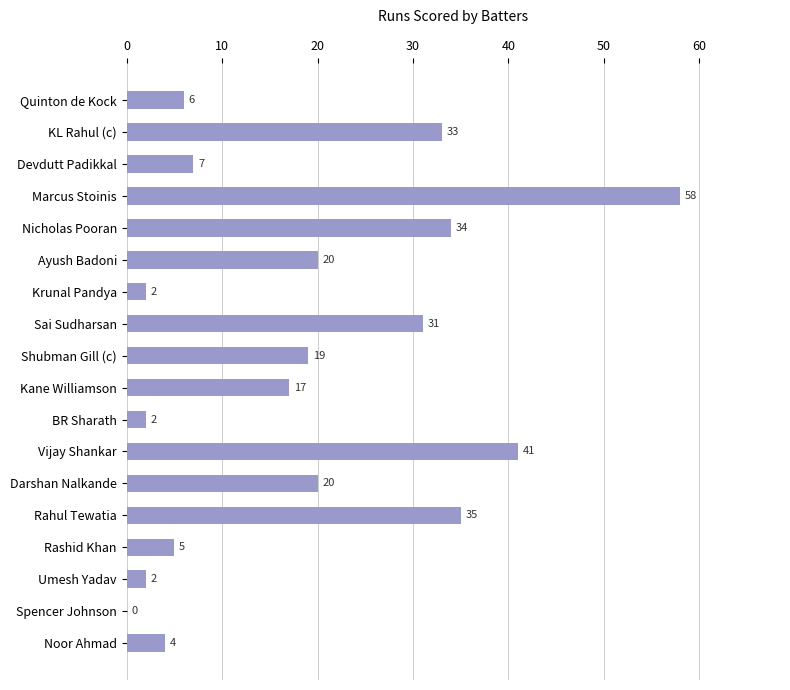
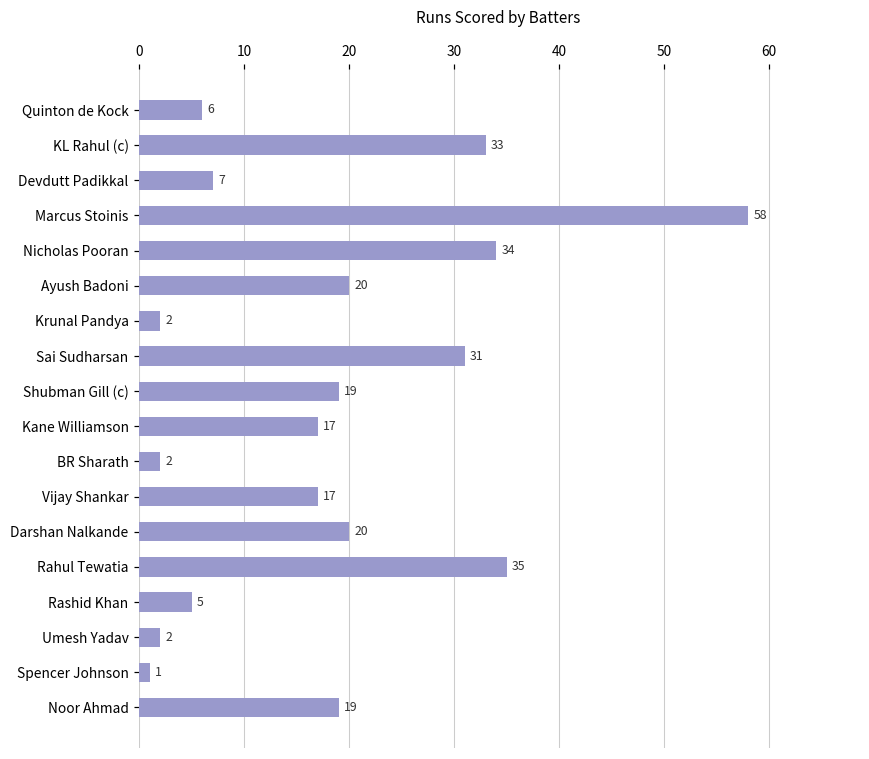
Vijay Shankar: 41 -> 17
Spencer Johnson: 0 -> 1
Noor Ahmad: 4 -> 19
